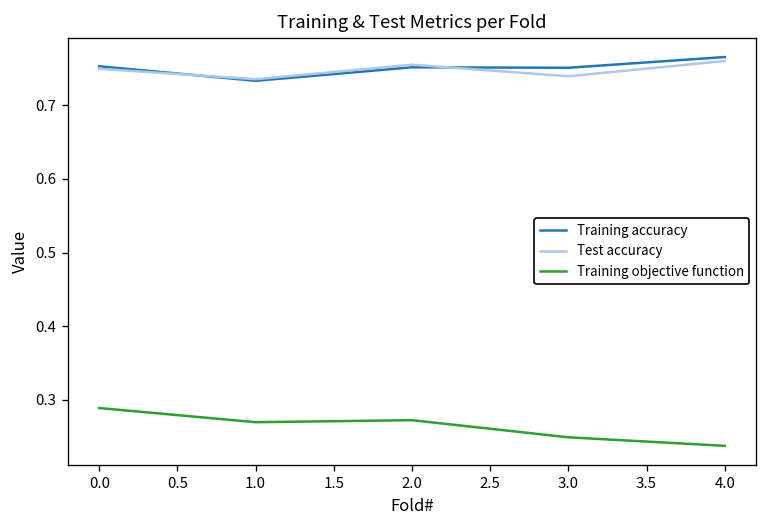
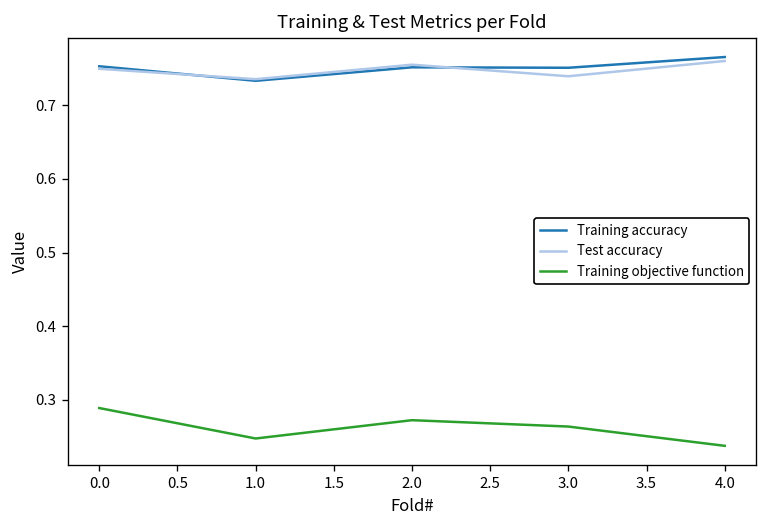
Training objective function, 1.0: 0.27 -> 0.25
Training objective function, 3.0: 0.25 -> 0.26
